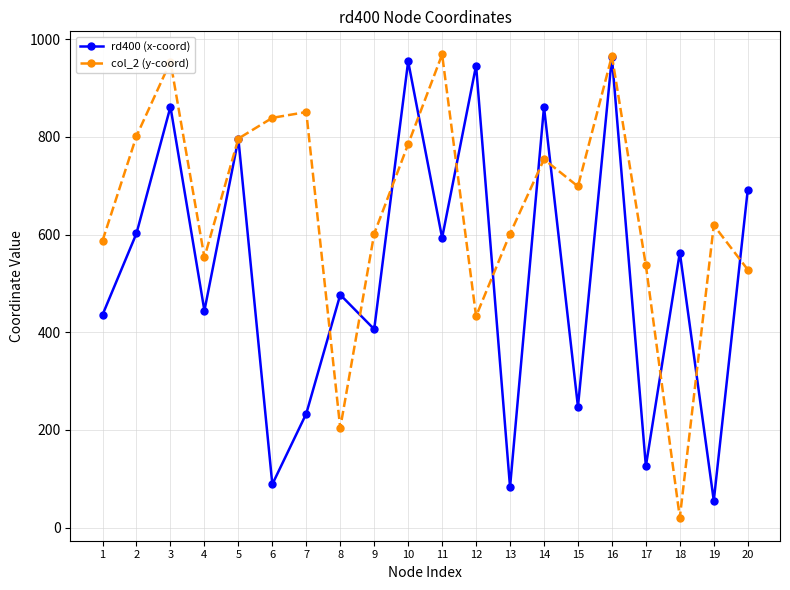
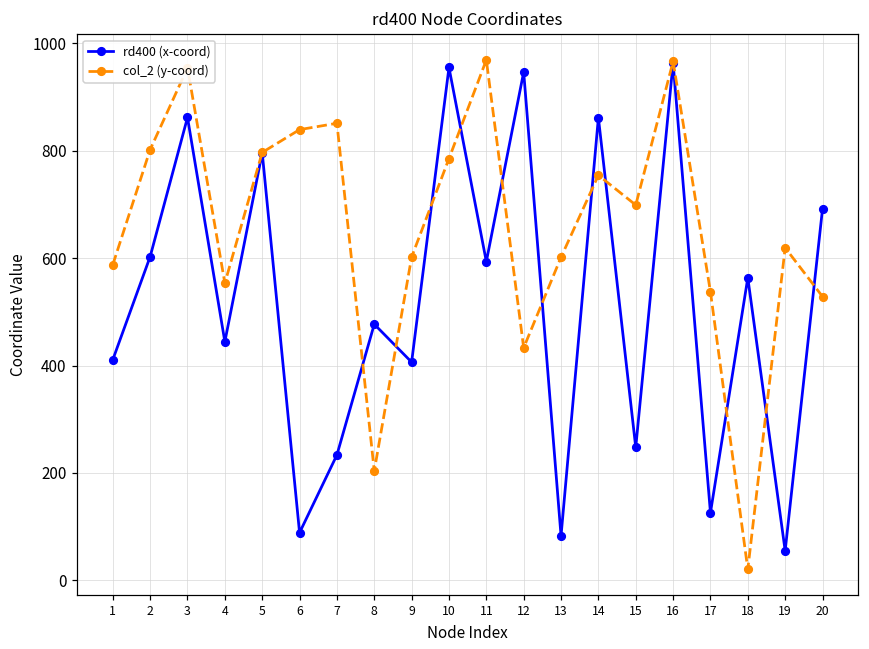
rd400 (x-coord), 1: 440 -> 410
